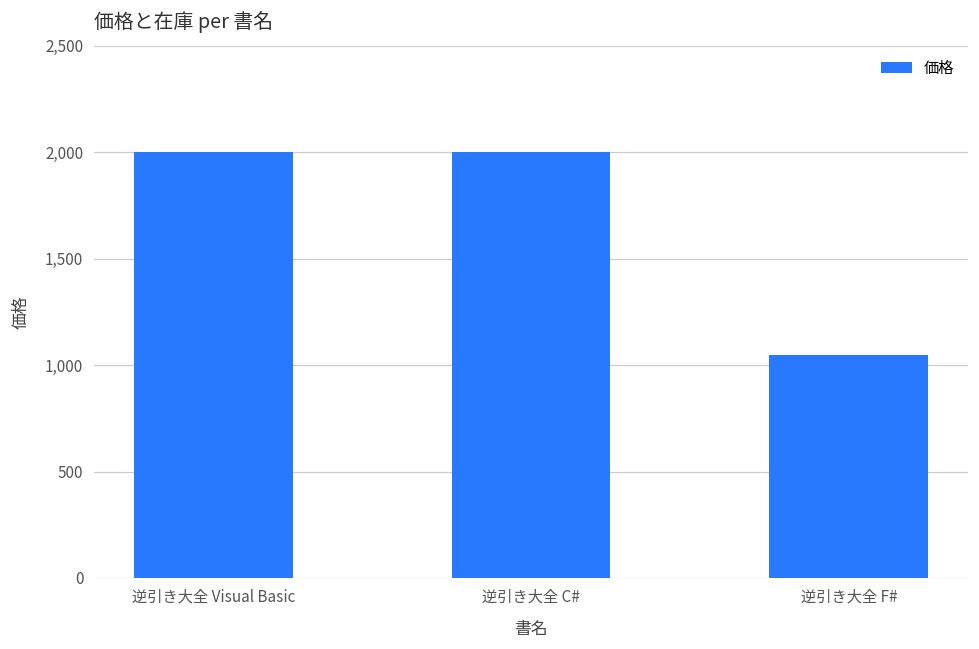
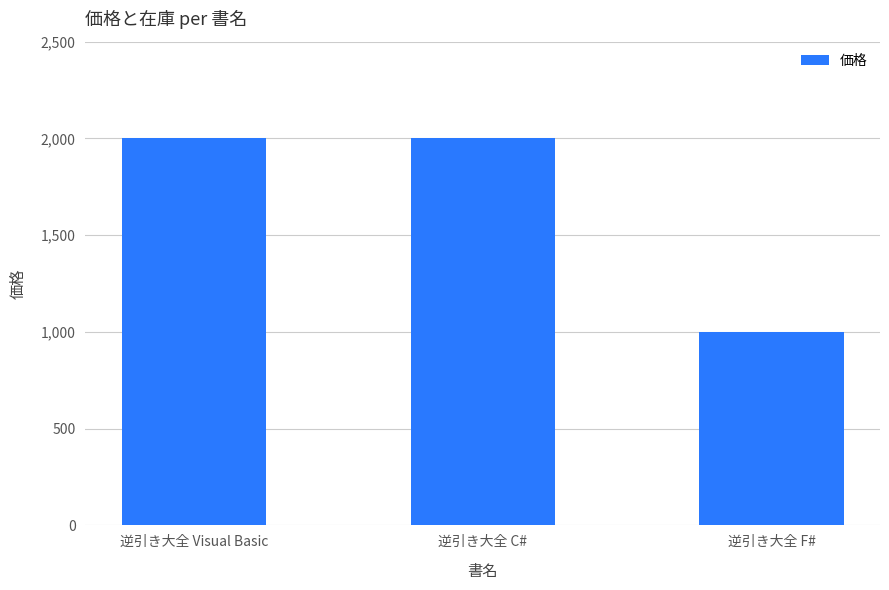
逆引き大全 F#: 1,050 -> 1,000
